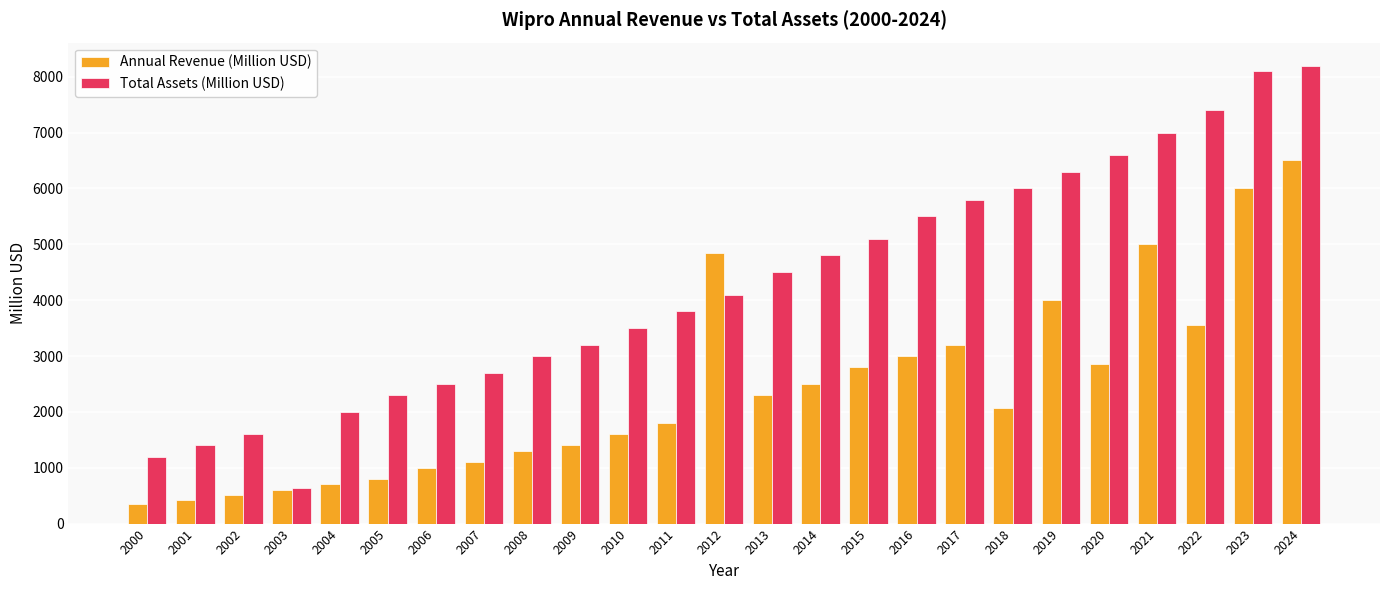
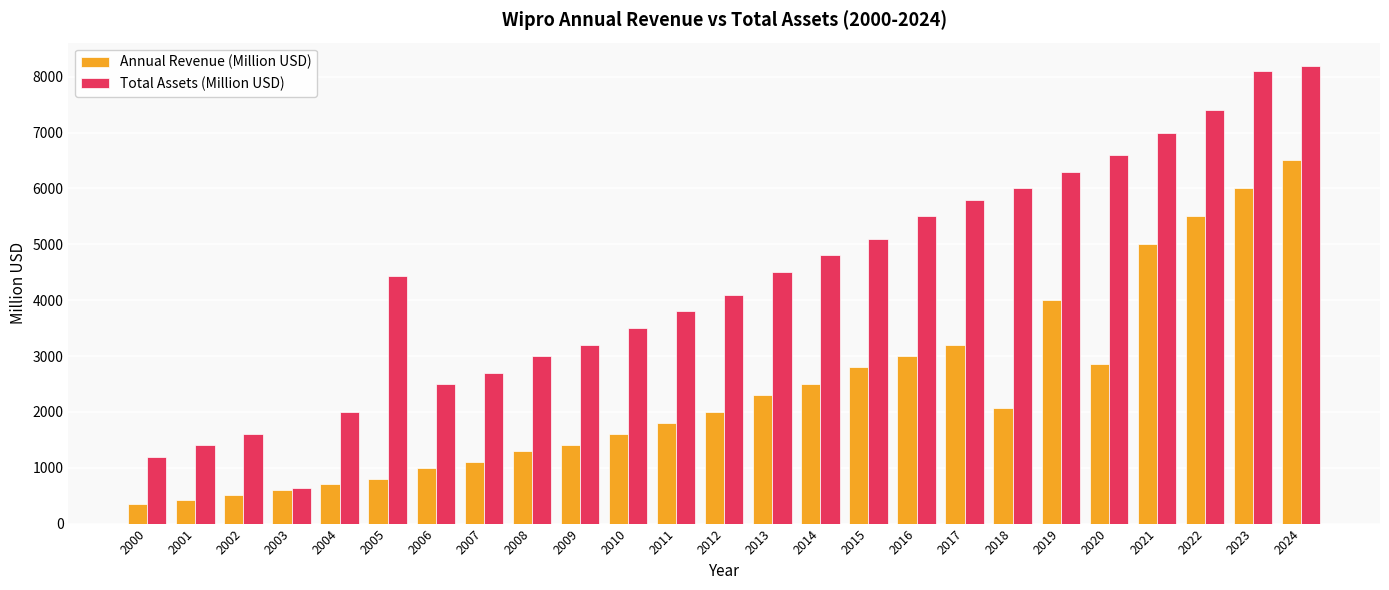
Total Assets (Million USD), 2005: 2300 -> 4400
Annual Revenue (Million USD), 2012: 4800 -> 2000
Annual Revenue (Million USD), 2022: 3500 -> 5500
